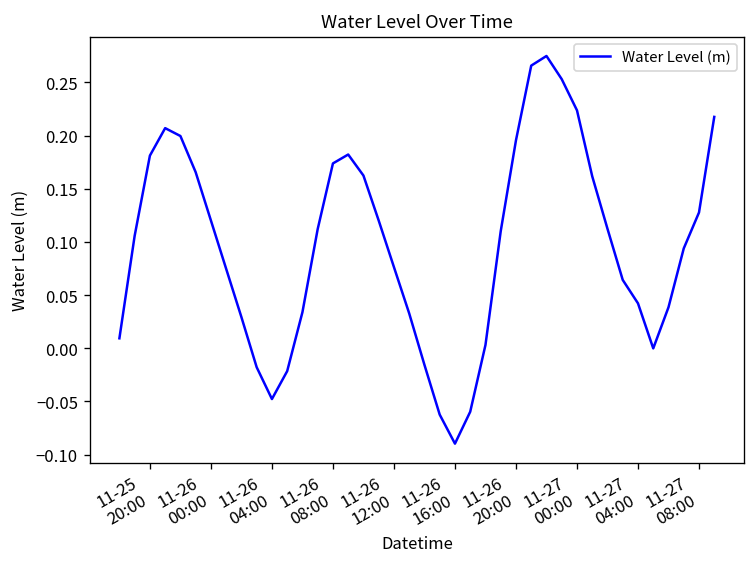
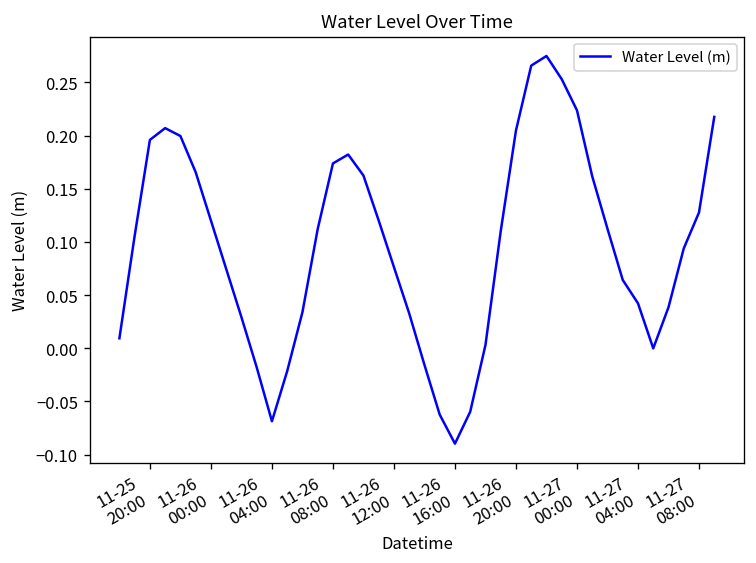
11-25 20:00: 0.18 -> 0.20
11-26 04:00: -0.05 -> -0.07
11-26 20:00: 0.196 -> 0.205
